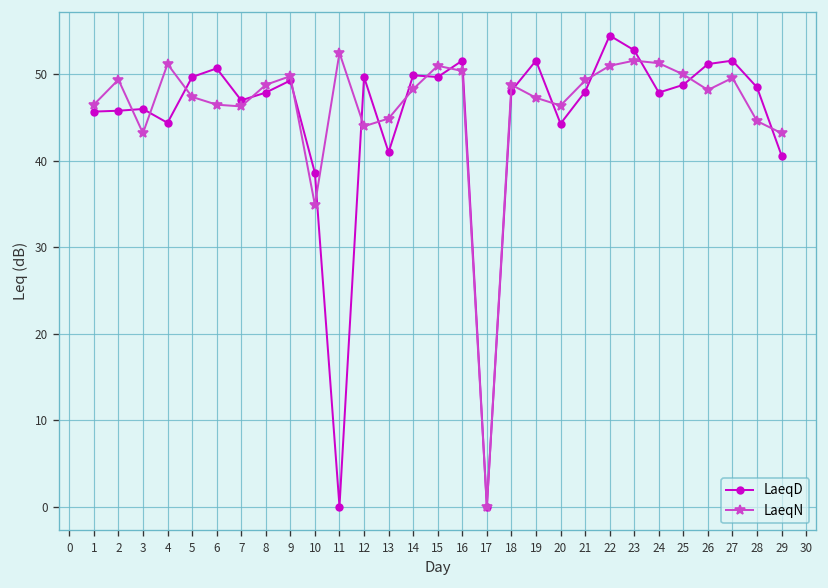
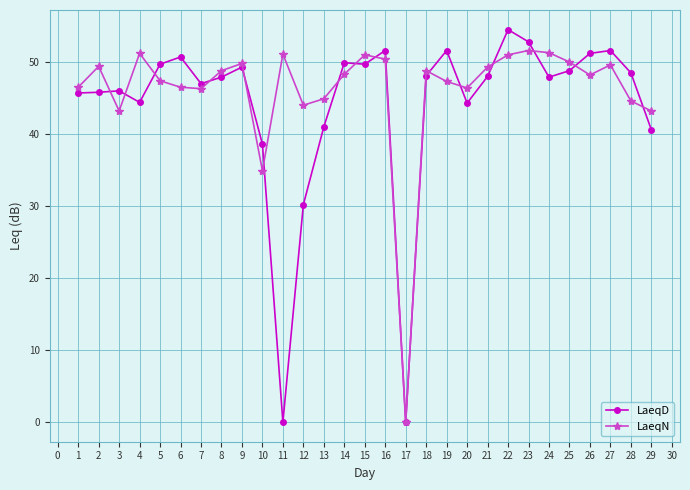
LaeqN, 11: 53 -> 51
LaeqD, 12: 50 -> 30
